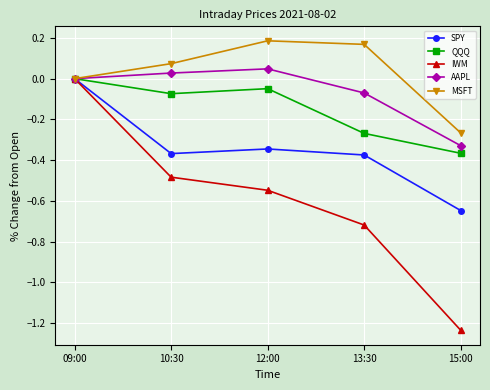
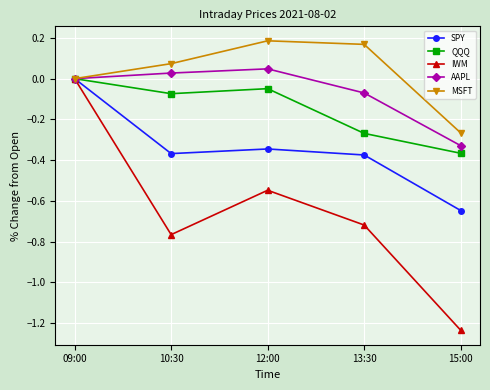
IWM, 10:30: -0.48 -> -0.77
